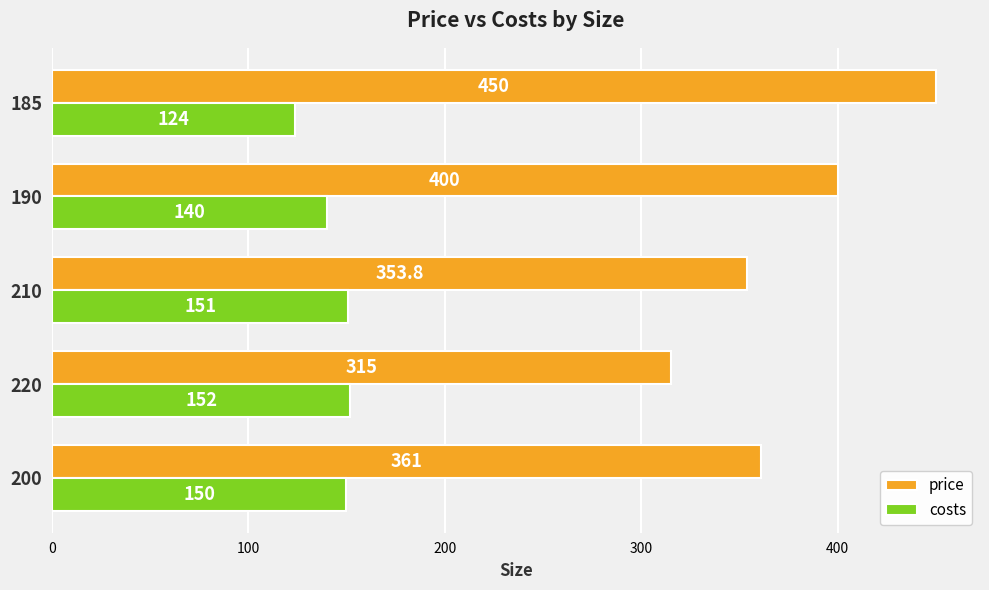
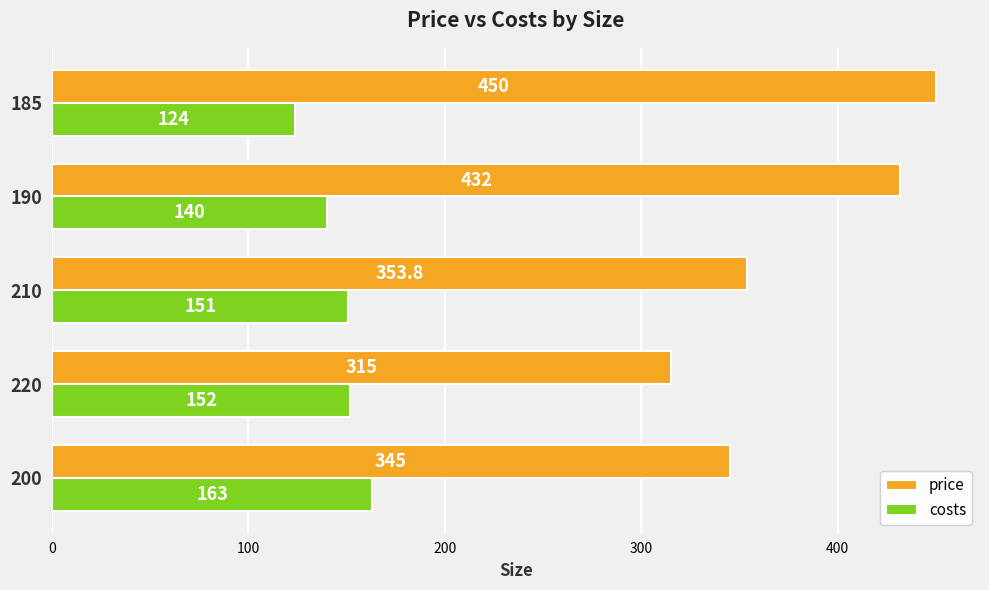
price, 190: 400 -> 432
price, 200: 361 -> 345
costs, 200: 150 -> 163
